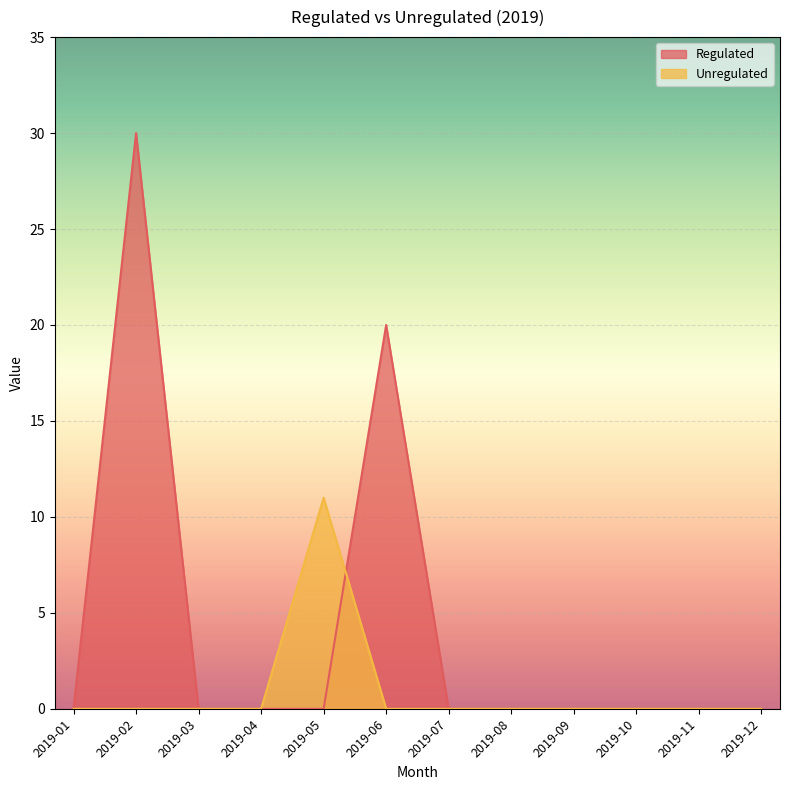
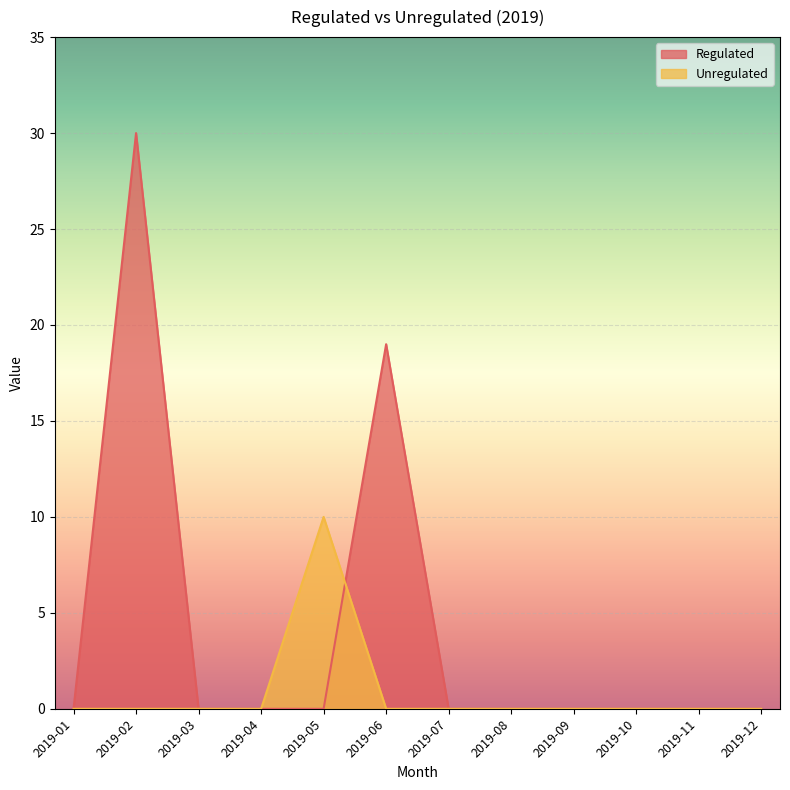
Unregulated, 2019-05: 11 -> 10
Regulated, 2019-06: 20 -> 19
